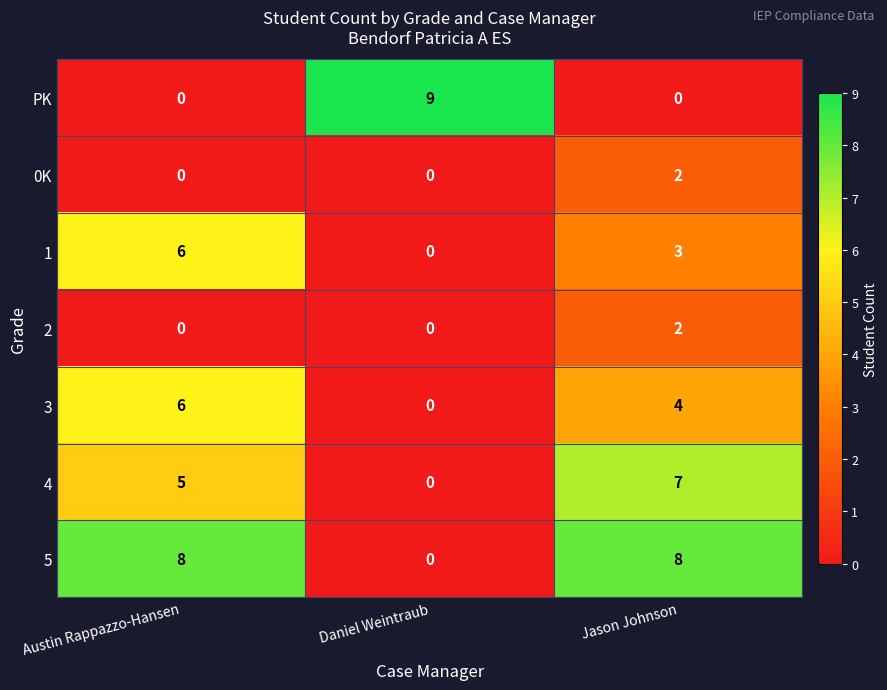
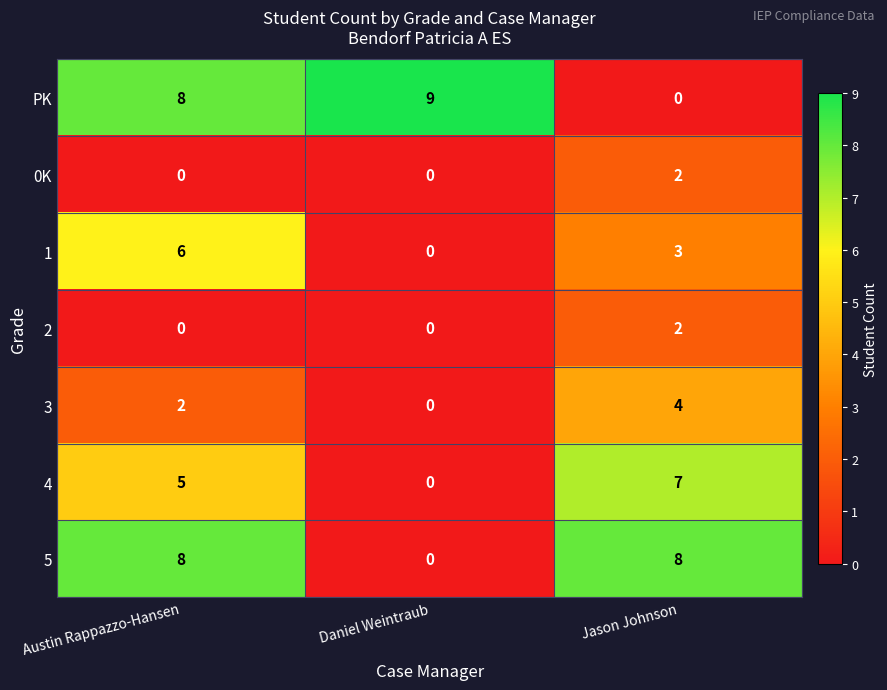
PK, Austin Rappazzo-Hansen: 0 -> 8
3, Austin Rappazzo-Hansen: 6 -> 2
